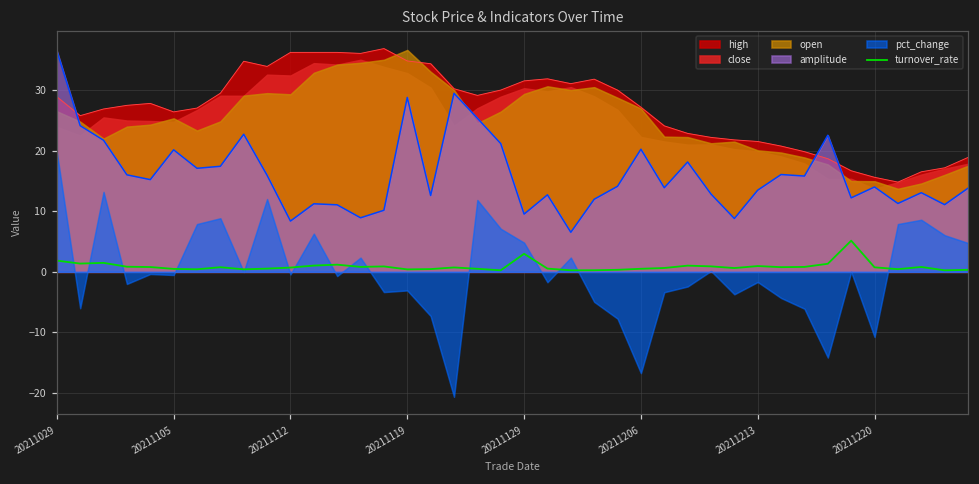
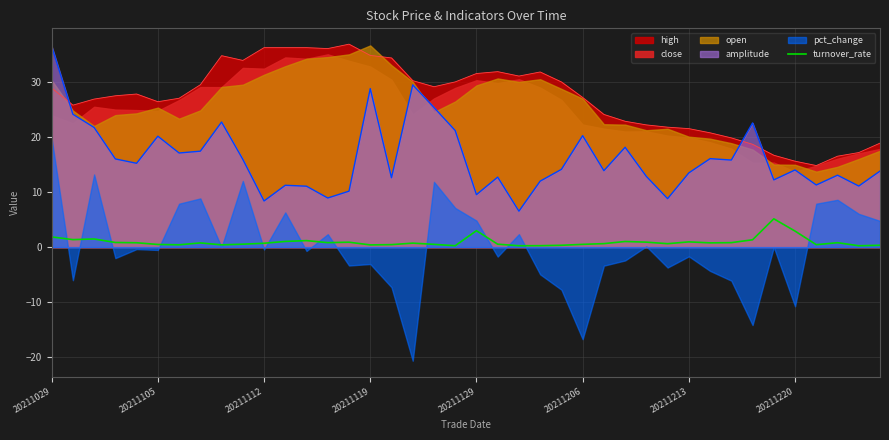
open, 20211029: 27 -> 30
open, 20211112: 29 -> 31
turnover_rate, 20211220: 1 -> 3
